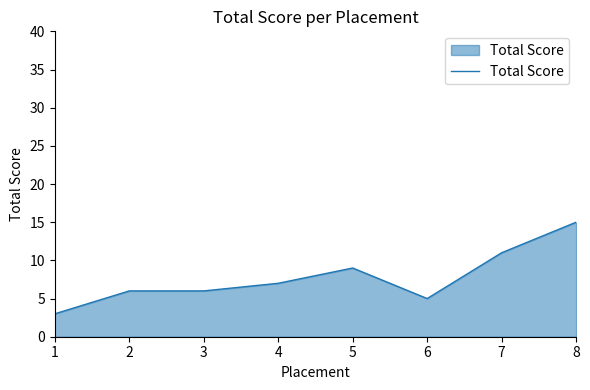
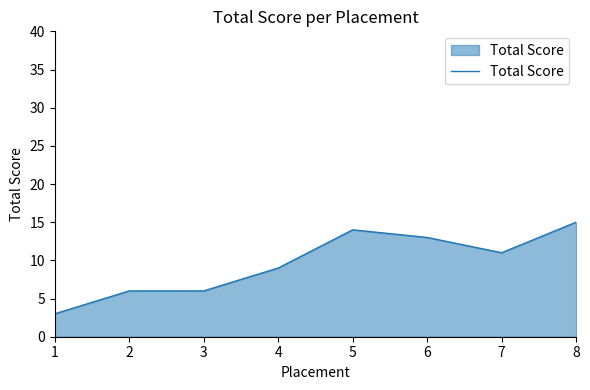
4: 7 -> 9
5: 9 -> 14
6: 5 -> 13
